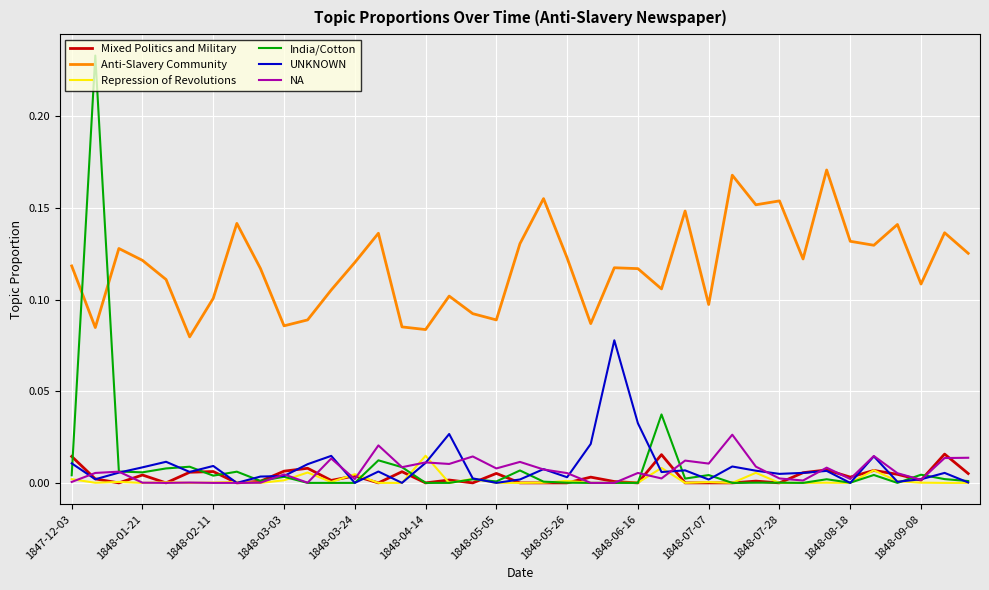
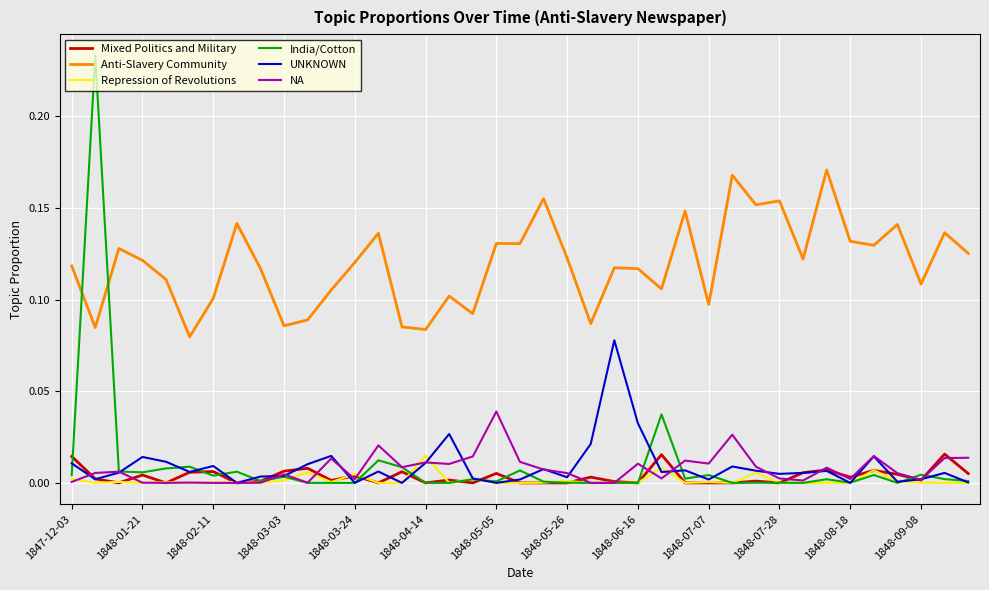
UNKNOWN, 1848-01-21: 0.008 -> 0.014
Anti-Slavery Community, 1848-05-05: 0.089 -> 0.131
NA, 1848-05-05: 0.008 -> 0.039
NA, 1848-06-16: 0.005 -> 0.010
